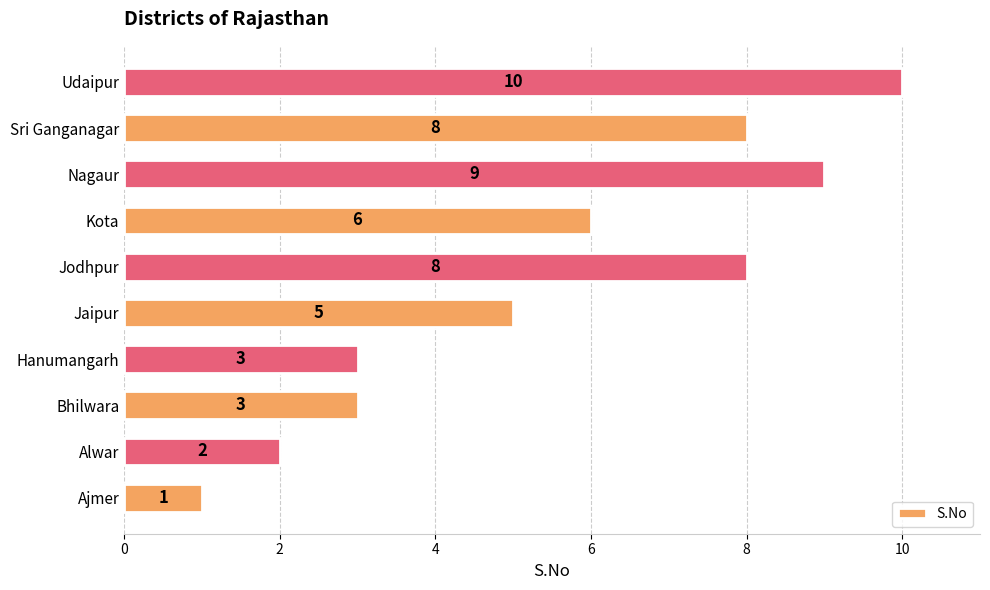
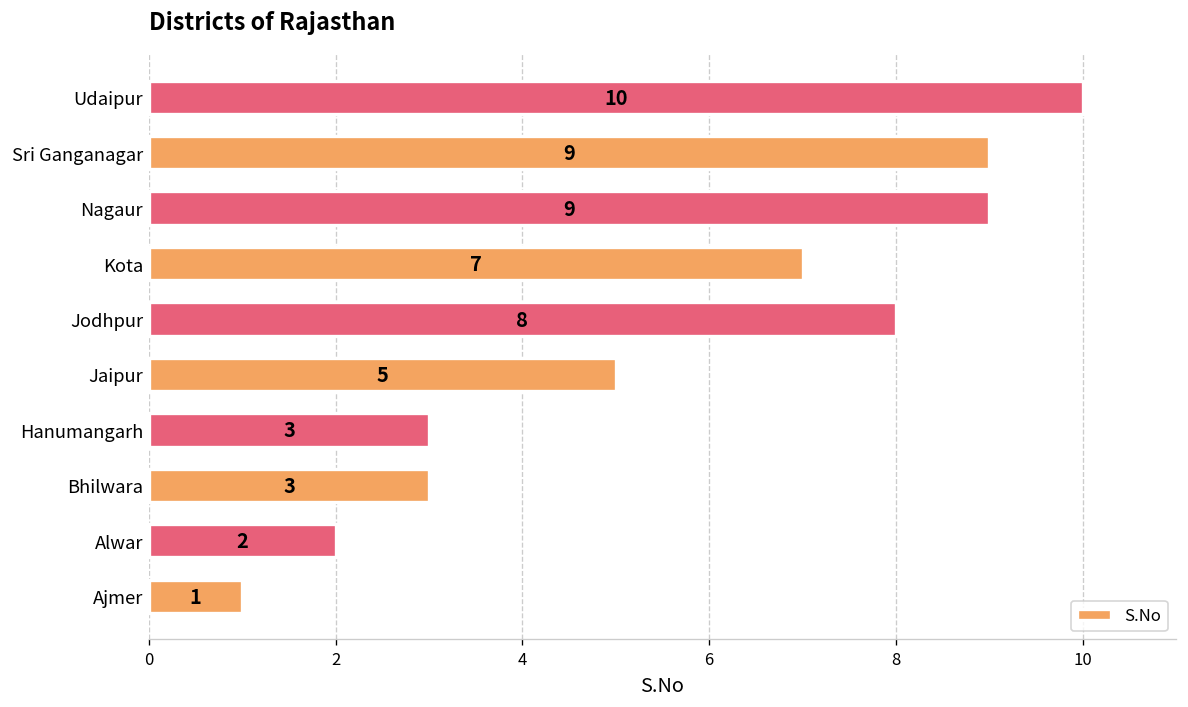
Sri Ganganagar: 8 -> 9
Kota: 6 -> 7
